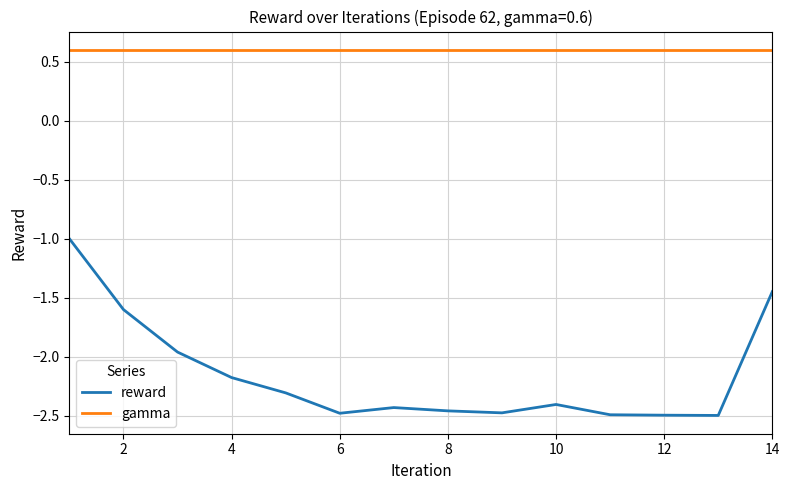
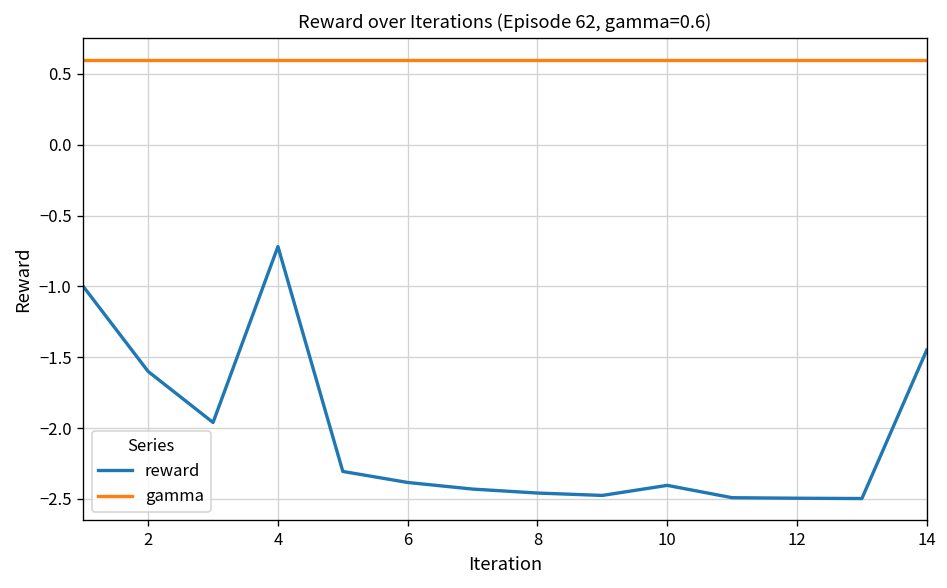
reward, 4: -2.18 -> -0.72
reward, 6: -2.48 -> -2.38
